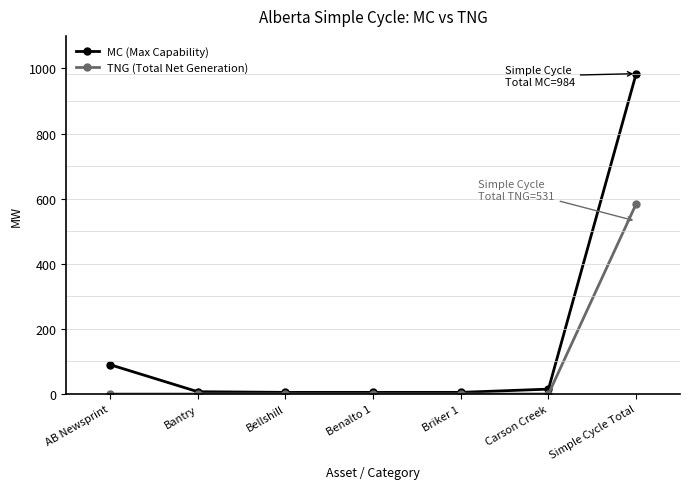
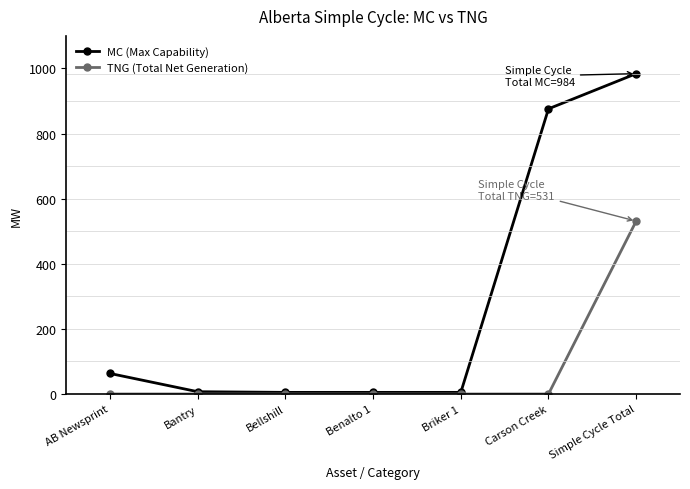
MC (Max Capability), AB Newsprint: 90 -> 60
MC (Max Capability), Carson Creek: 20 -> 880
TNG (Total Net Generation), Simple Cycle Total: 580 -> 530
